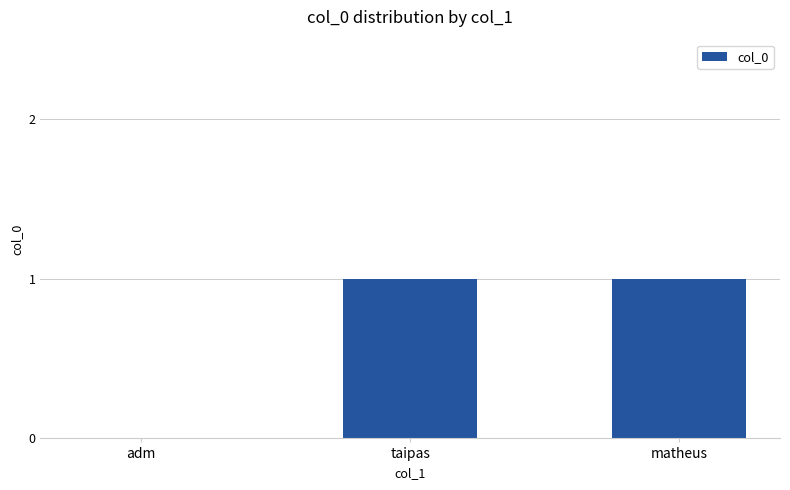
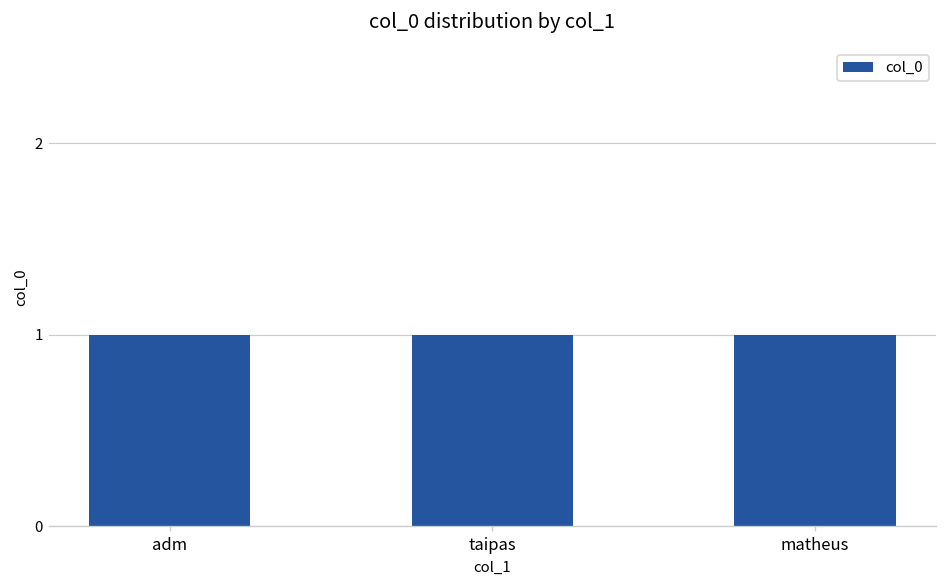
adm: 0 -> 1
